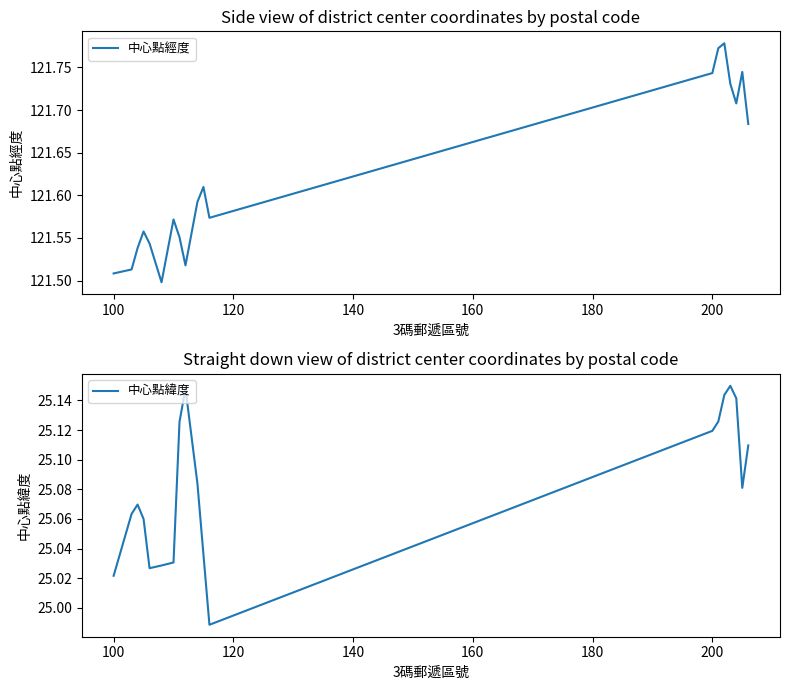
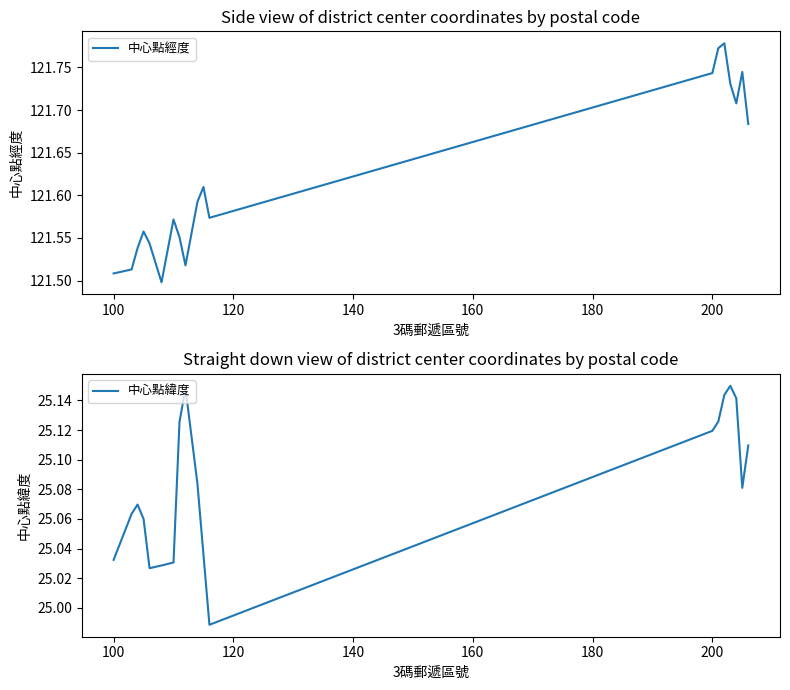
Straight down view of district center coordinates by postal code, 100: 25.022 -> 25.032
